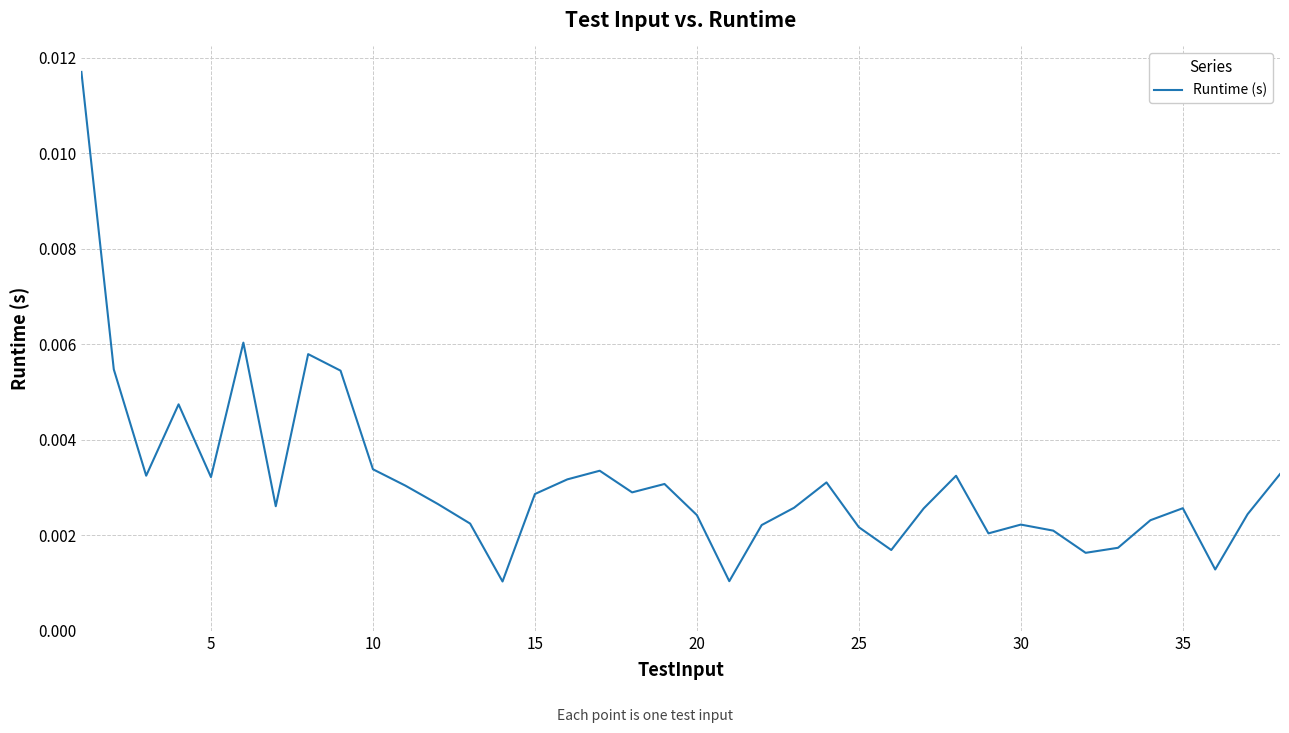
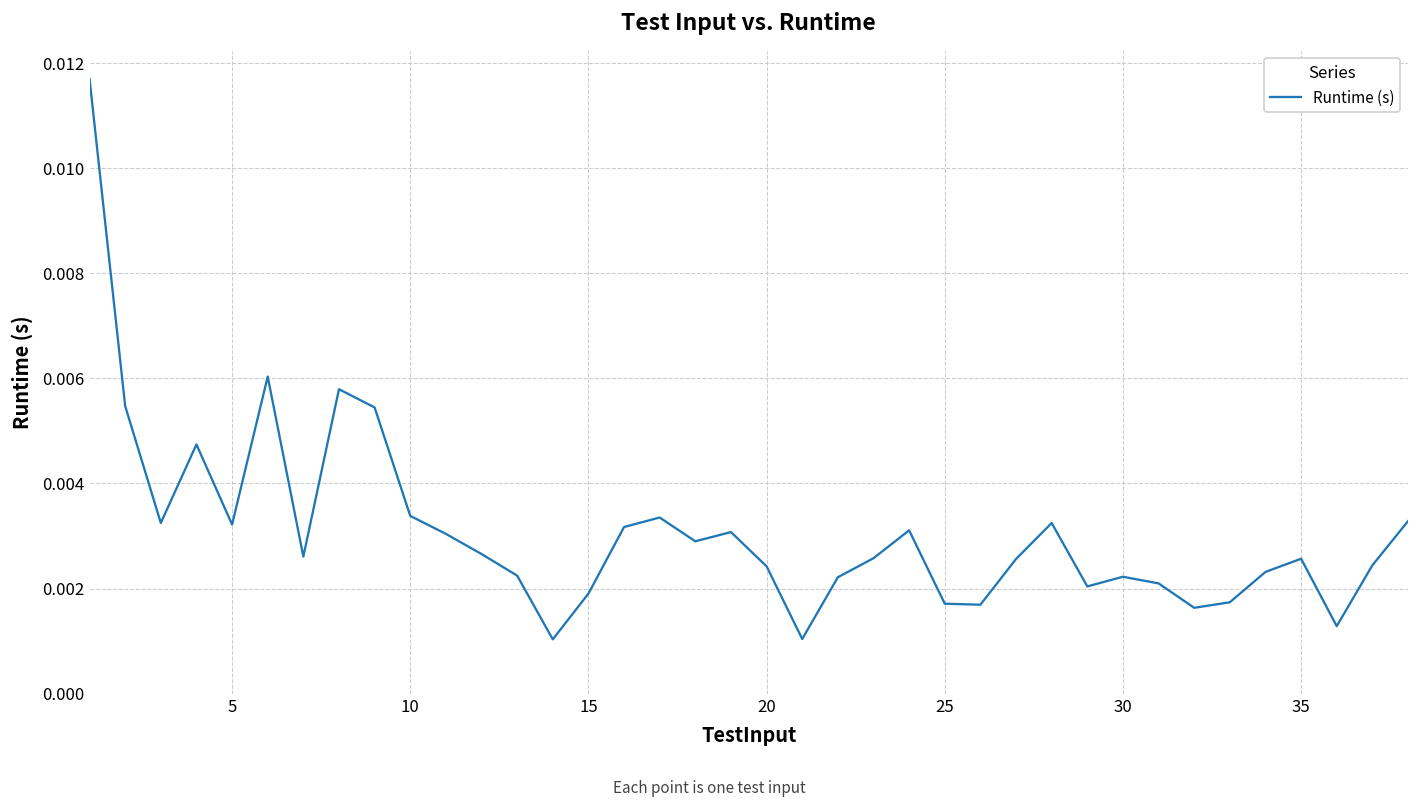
15: 0.0029 -> 0.0019
25: 0.0022 -> 0.0017
